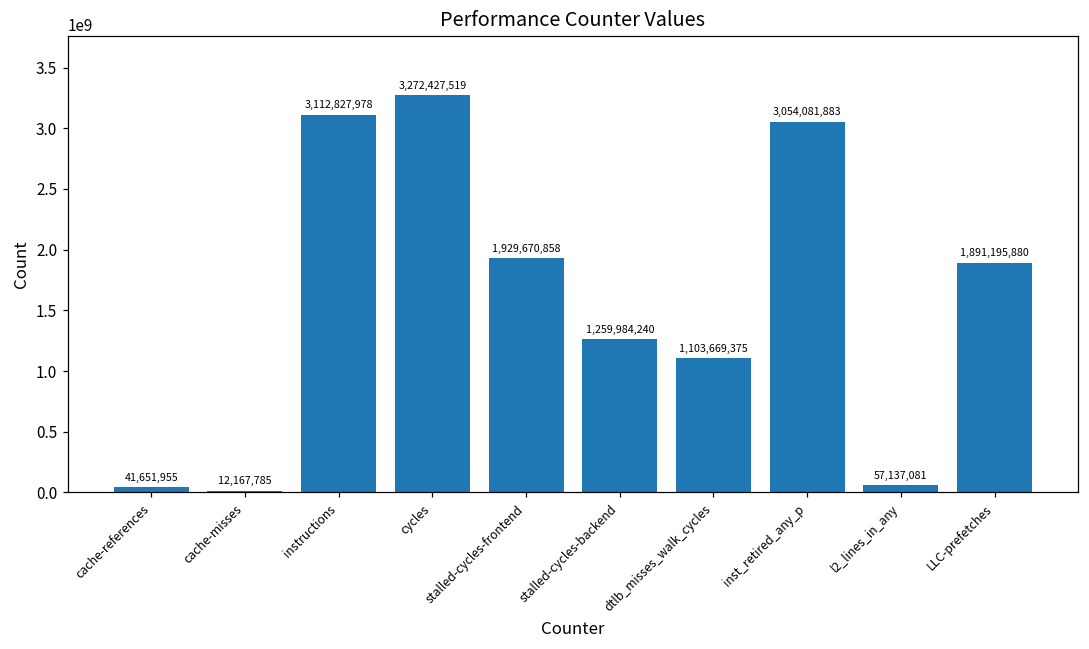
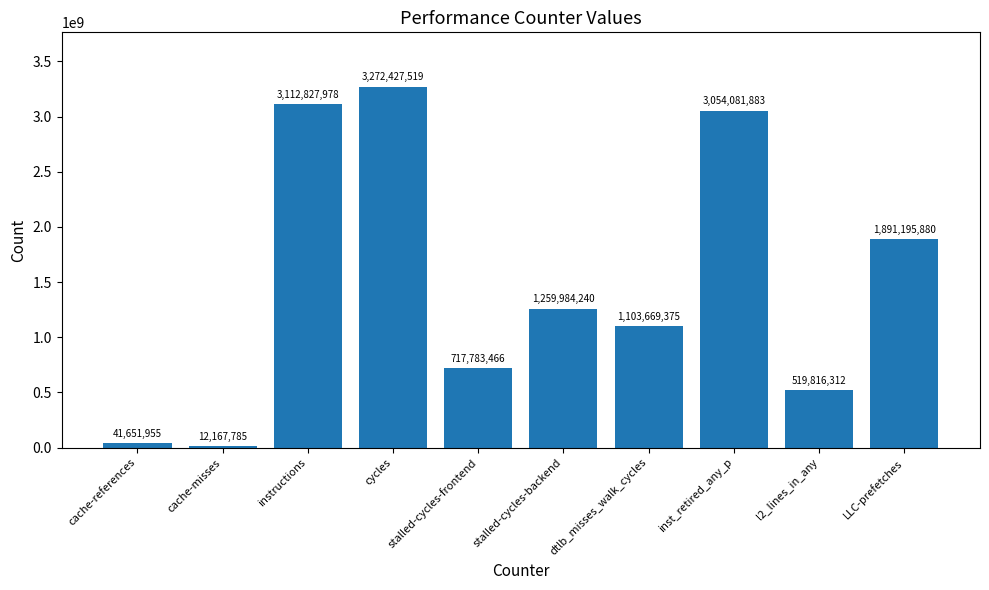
stalled-cycles-frontend: 1,929,670,858 -> 717,783,466
l2_lines_in_any: 57,137,081 -> 519,816,312
